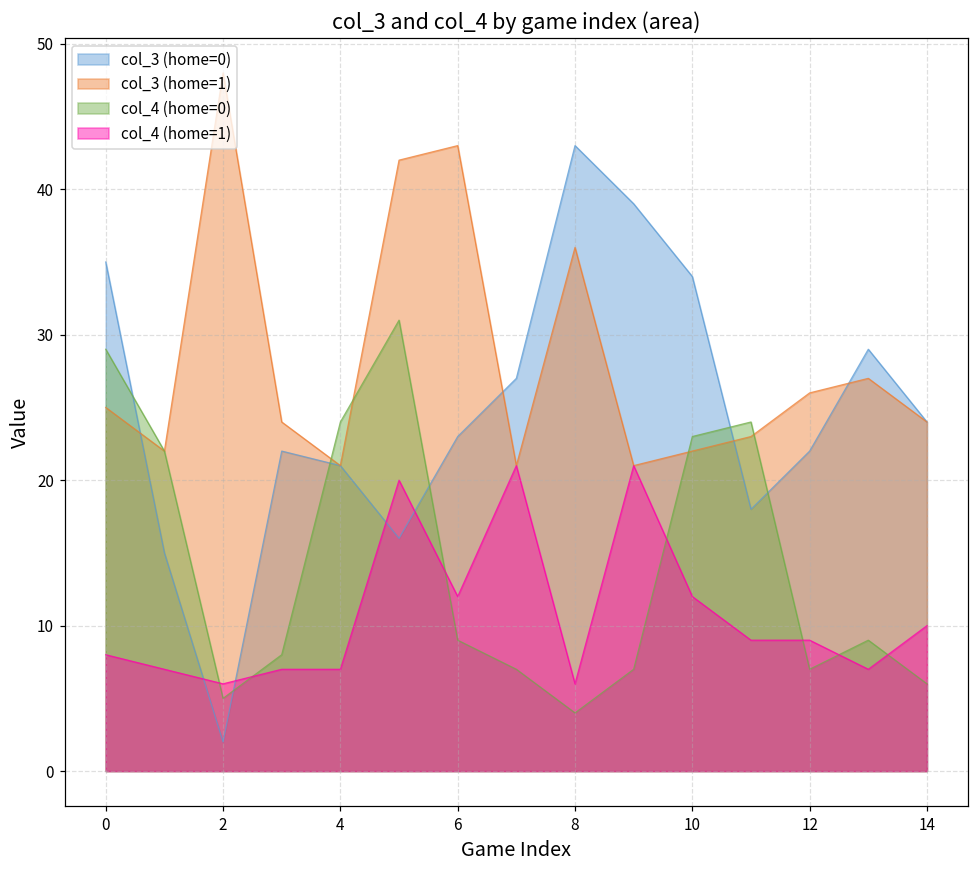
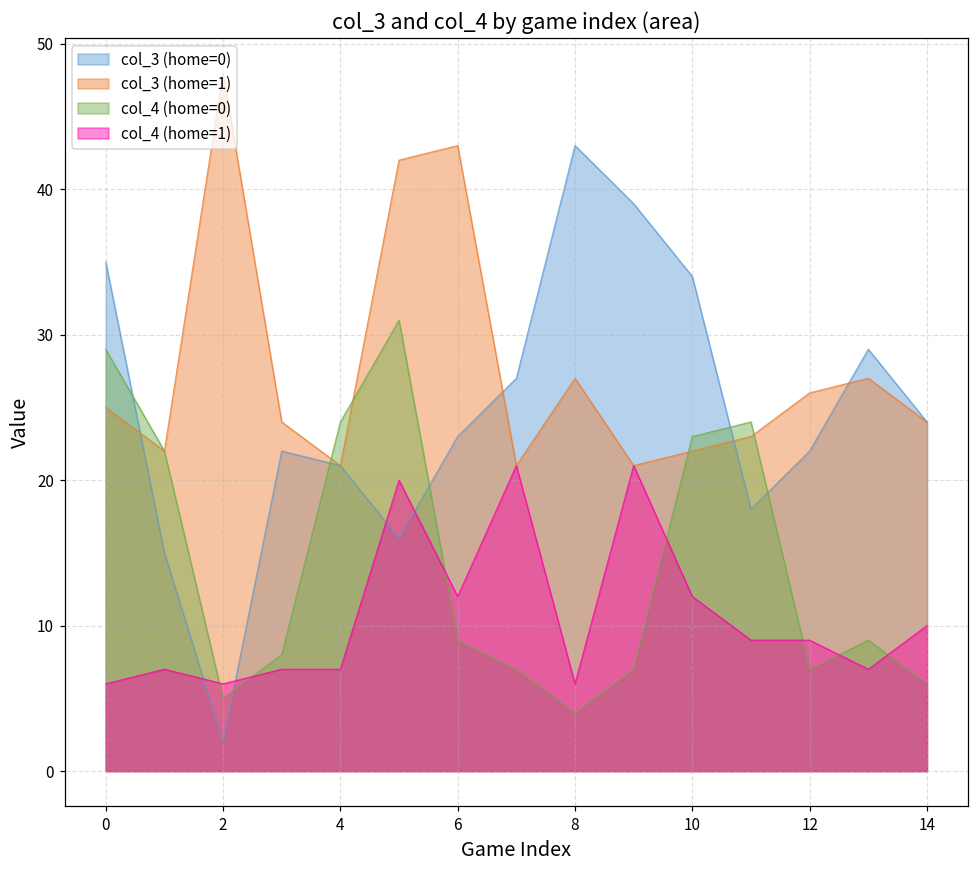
col_4 (home=1), 0: 8 -> 6
col_3 (home=1), 8: 36 -> 27
